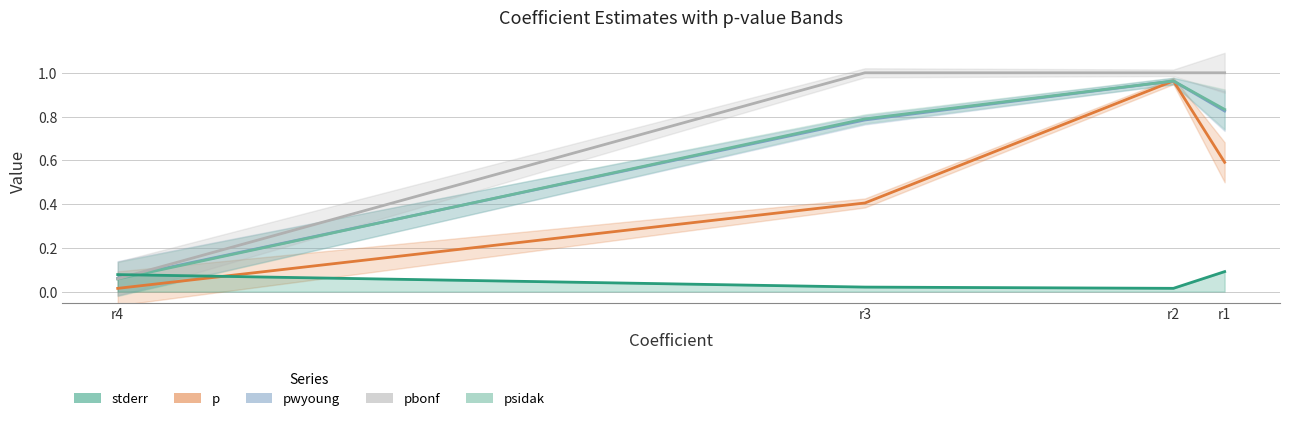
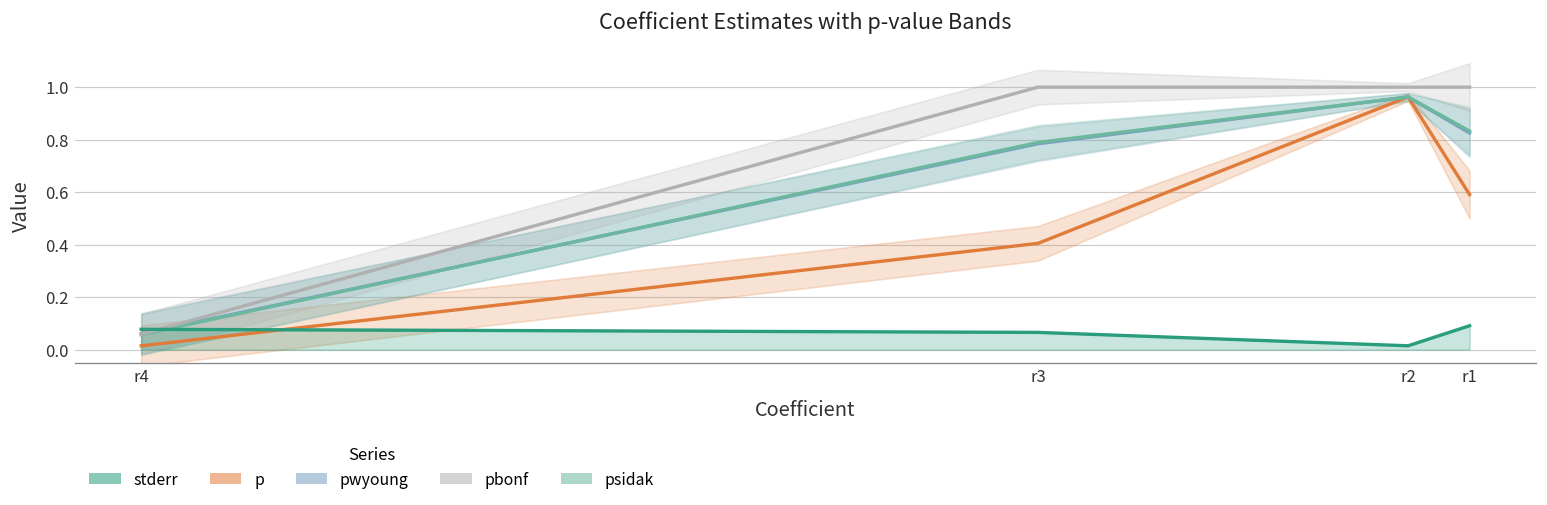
stderr, r3: 0.02 -> 0.07
